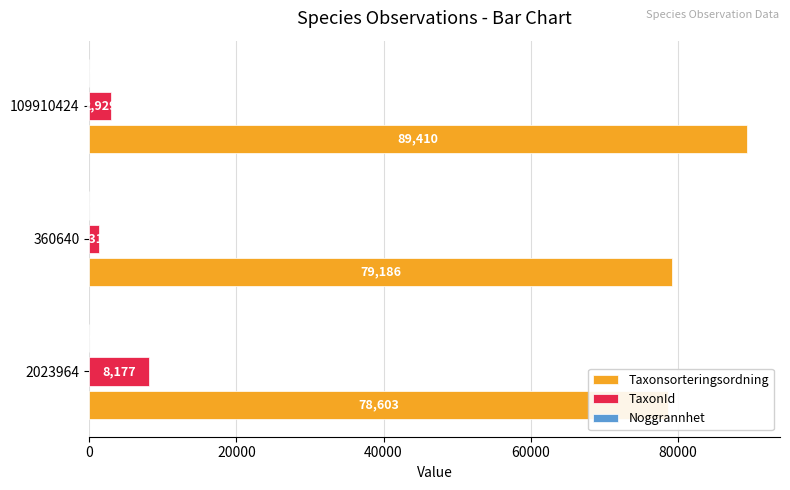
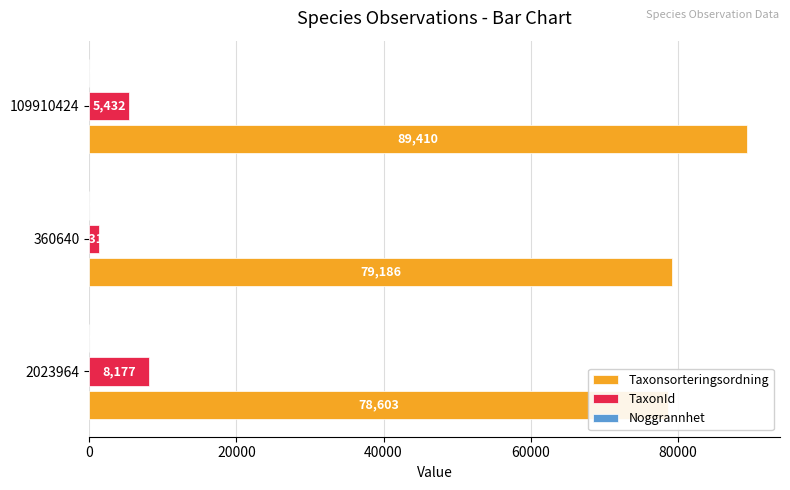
TaxonId, 109910424: 2,929 -> 5,432
